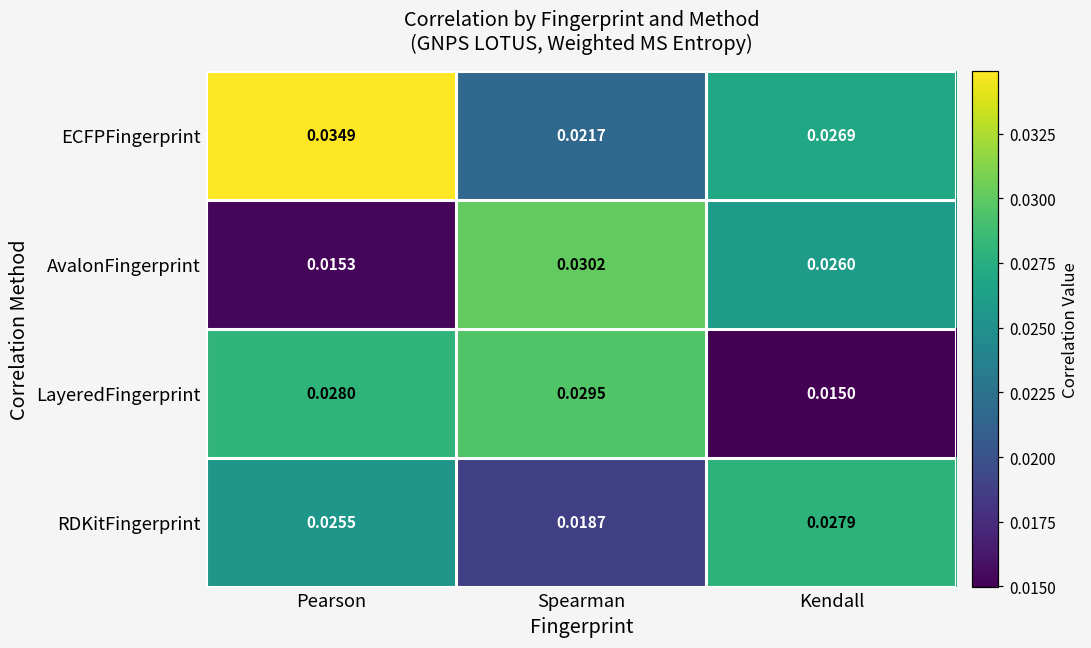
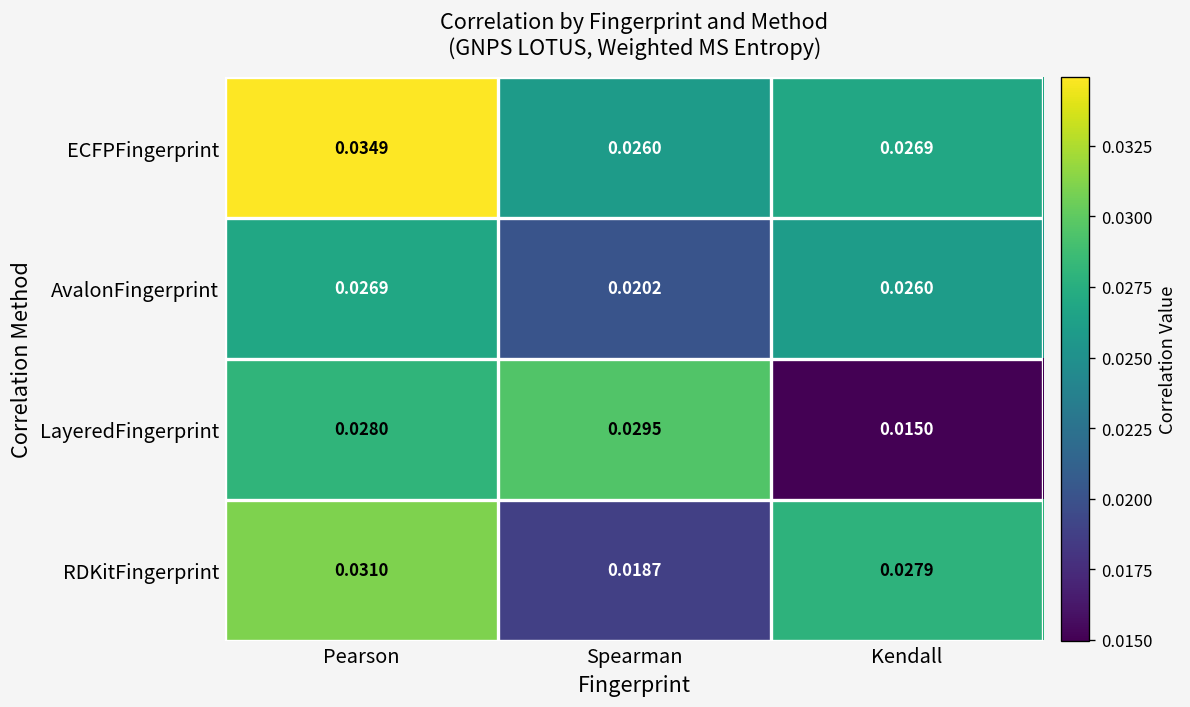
ECFPFingerprint, Spearman: 0.0217 -> 0.0260
AvalonFingerprint, Pearson: 0.0153 -> 0.0269
AvalonFingerprint, Spearman: 0.0302 -> 0.0202
RDKitFingerprint, Pearson: 0.0255 -> 0.0310
